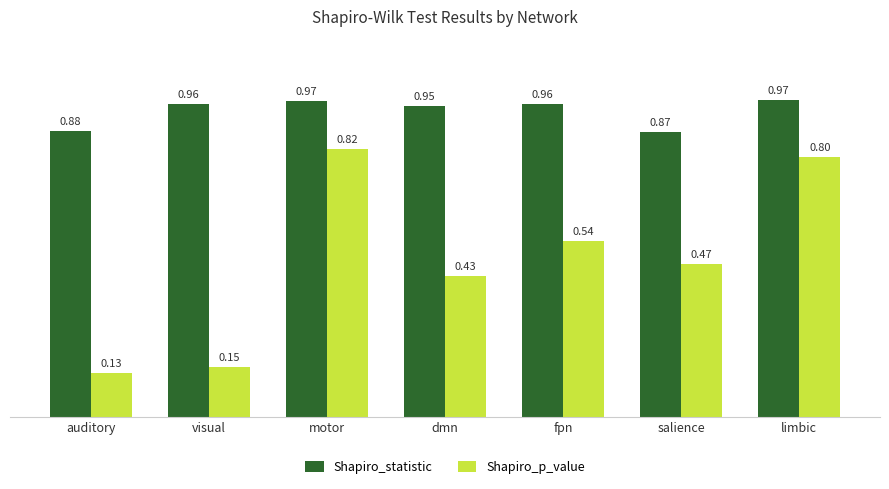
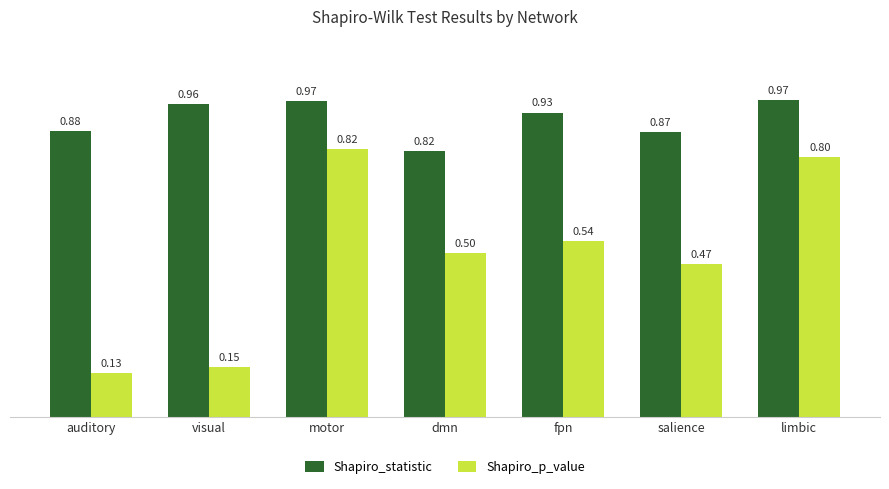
Shapiro_statistic, dmn: 0.95 -> 0.82
Shapiro_p_value, dmn: 0.43 -> 0.50
Shapiro_statistic, fpn: 0.96 -> 0.93
